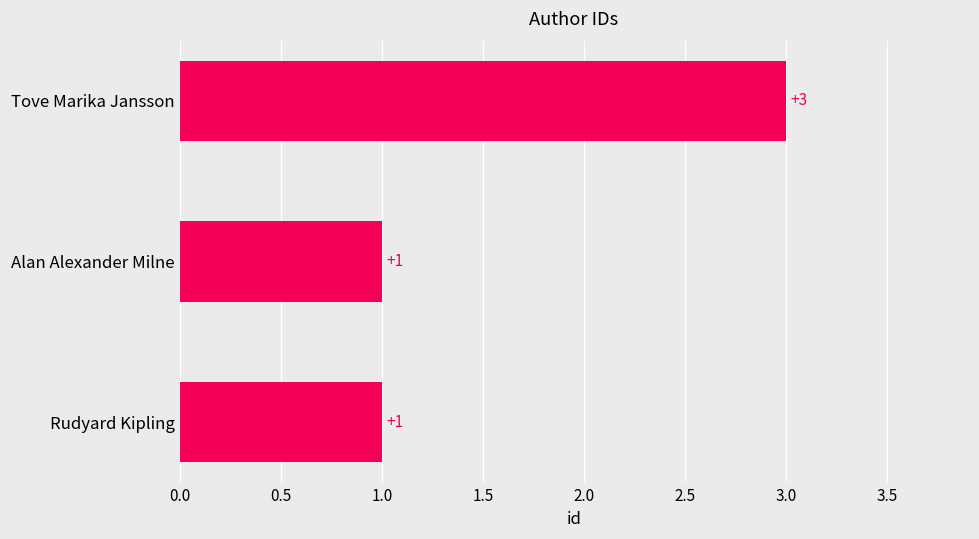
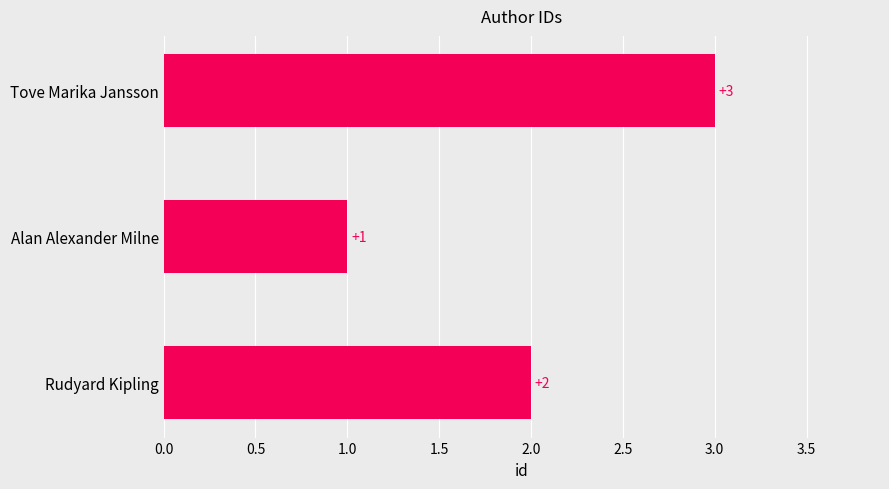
Rudyard Kipling: +1 -> +2
